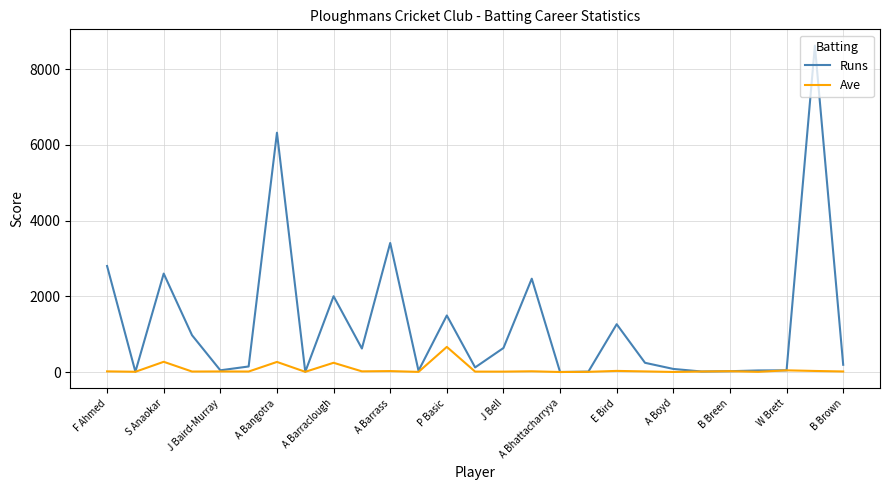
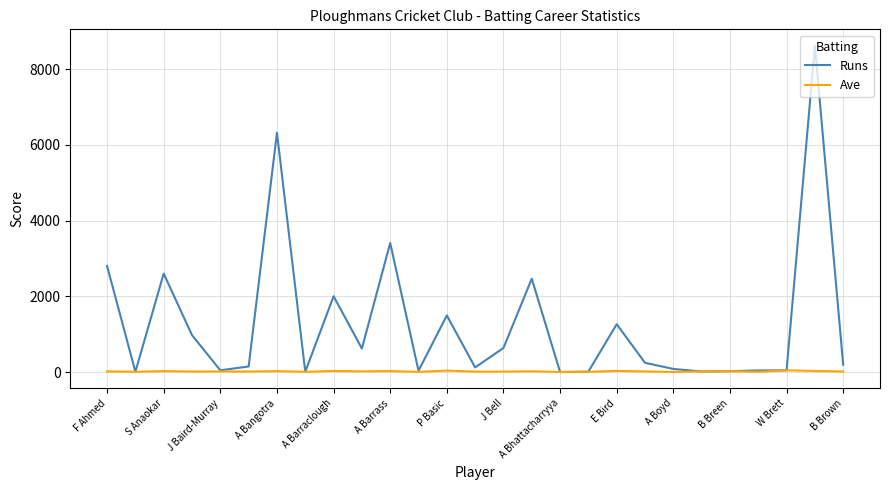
Ave, S Anaokar: 300 -> 0
Ave, A Bangotra: 300 -> 0
Ave, A Barraclough: 200 -> 0
Ave, P Basic: 700 -> 0
